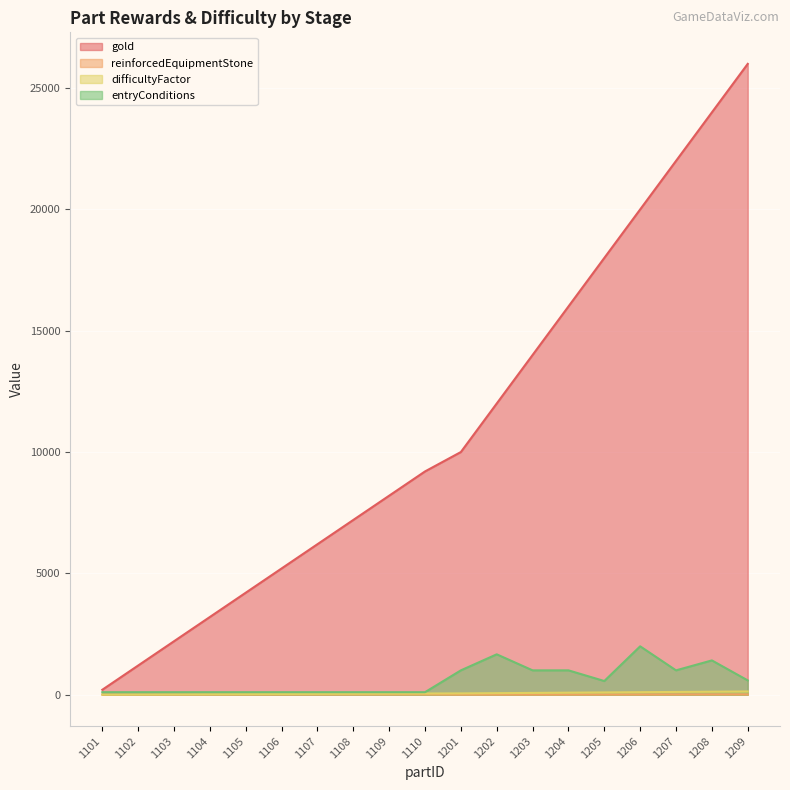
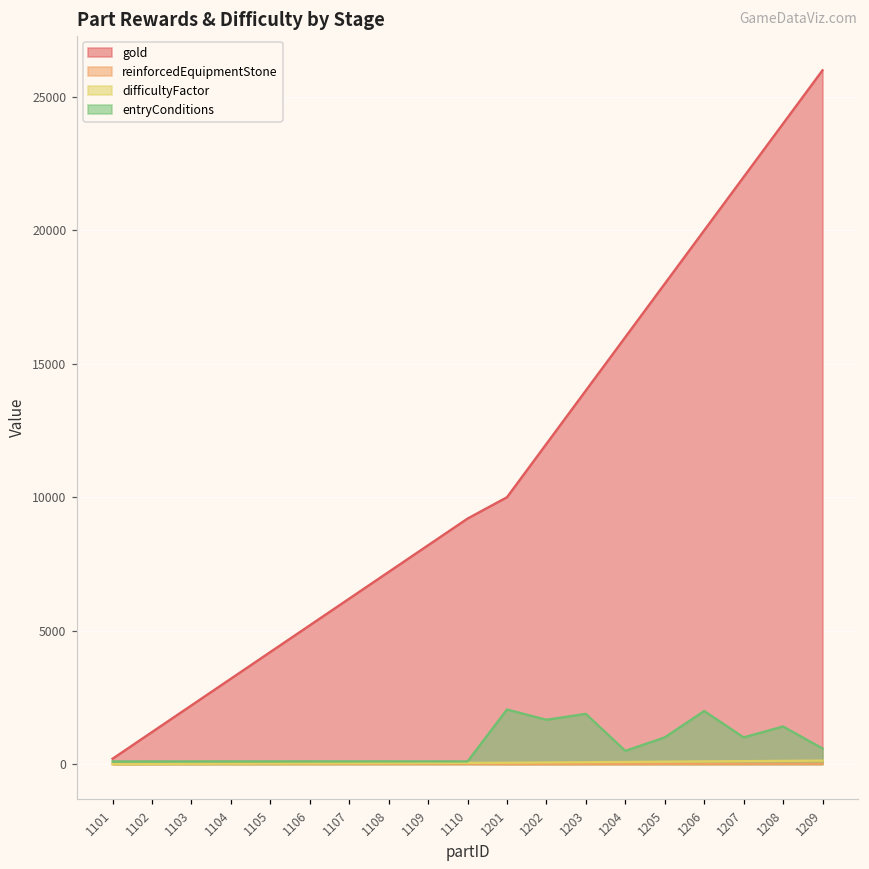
entryConditions, 1201: 1000 -> 2000
entryConditions, 1203: 1000 -> 1900
entryConditions, 1204: 1000 -> 500
entryConditions, 1205: 600 -> 1000
